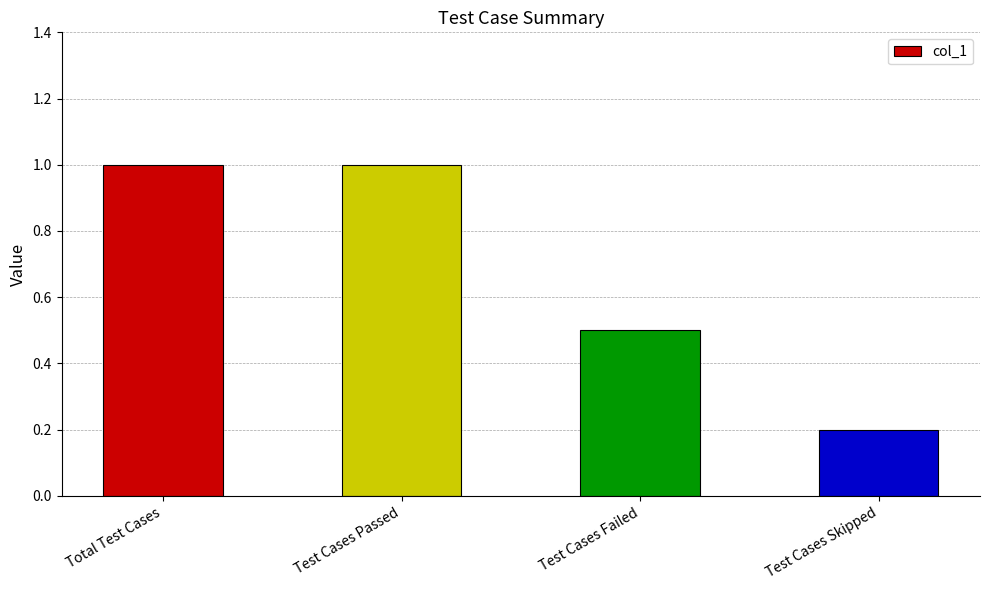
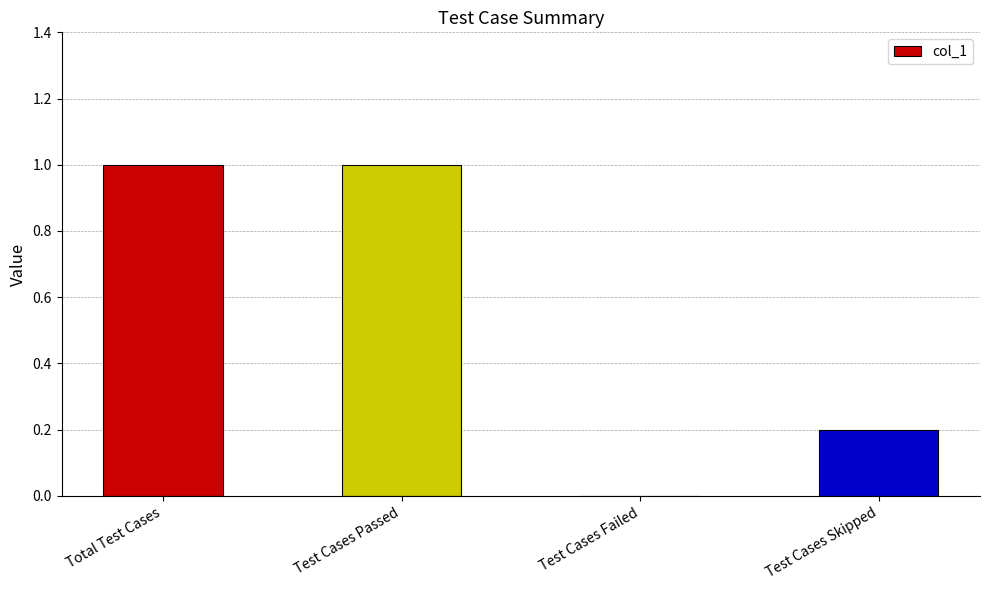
Test Cases Failed: 0.5 -> 0.0
